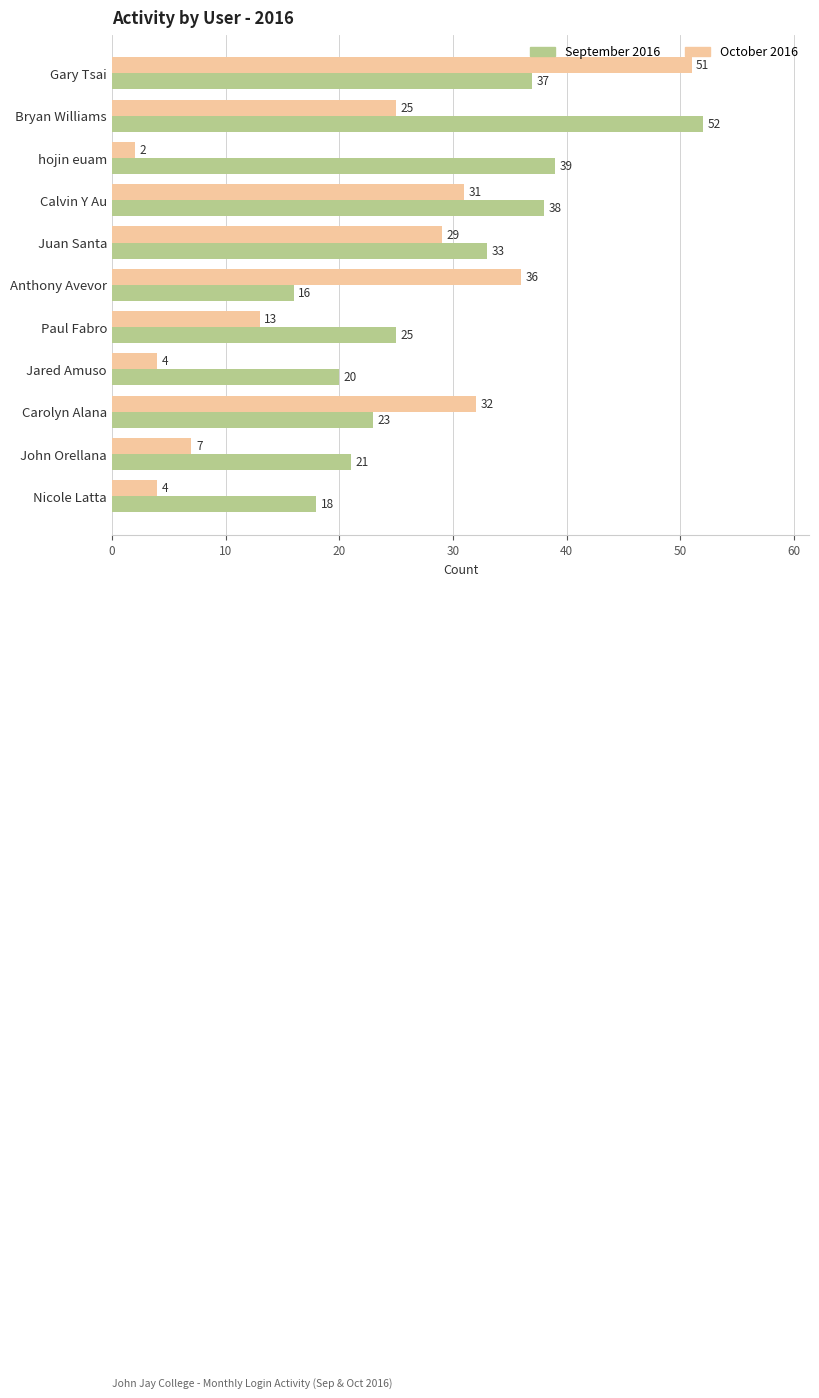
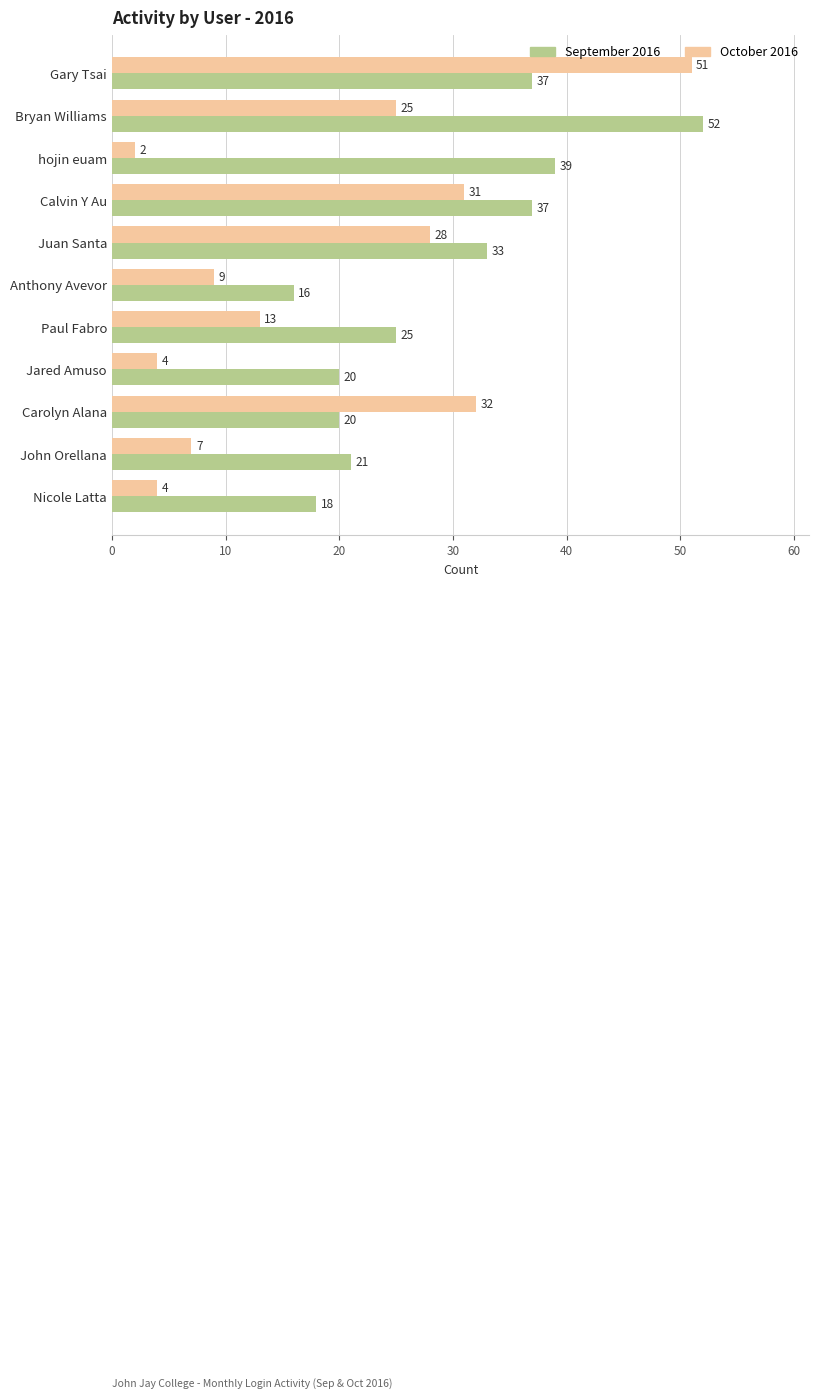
September 2016, Calvin Y Au: 38 -> 37
October 2016, Juan Santa: 29 -> 28
October 2016, Anthony Avevor: 36 -> 9
September 2016, Carolyn Alana: 23 -> 20
